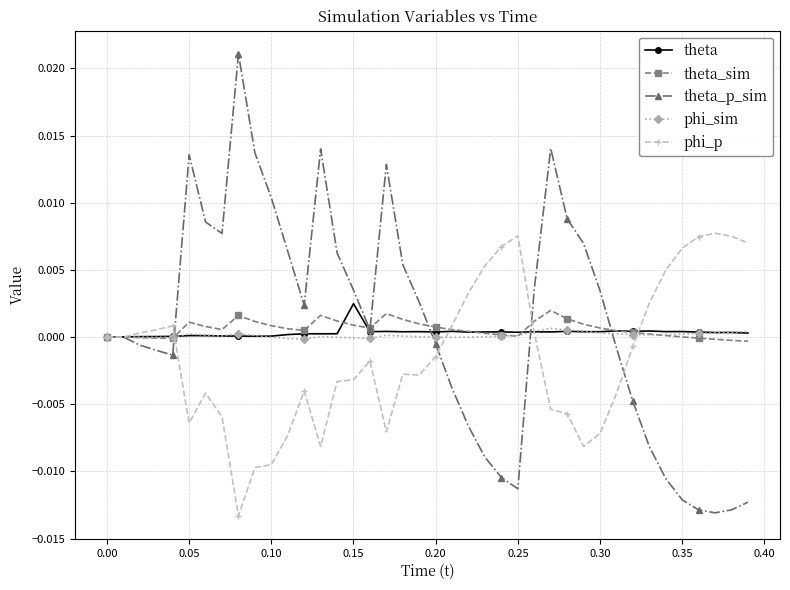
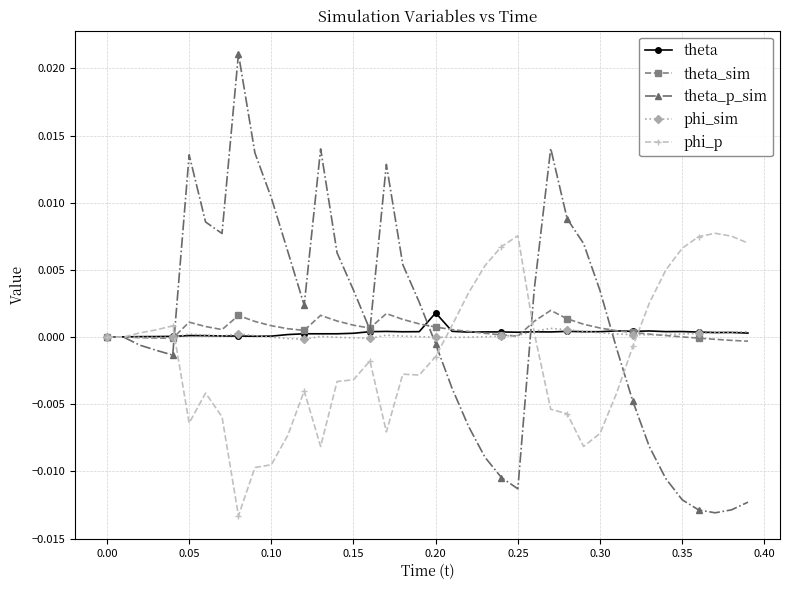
theta, 0.15: 0.0025 -> 0.0003
theta, 0.20: 0.0004 -> 0.0018
